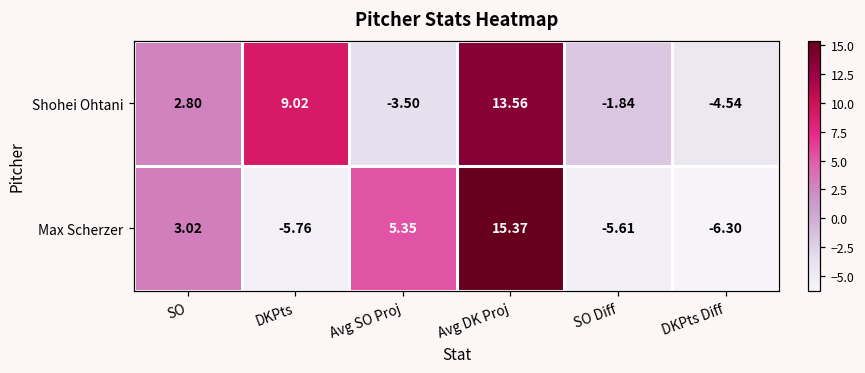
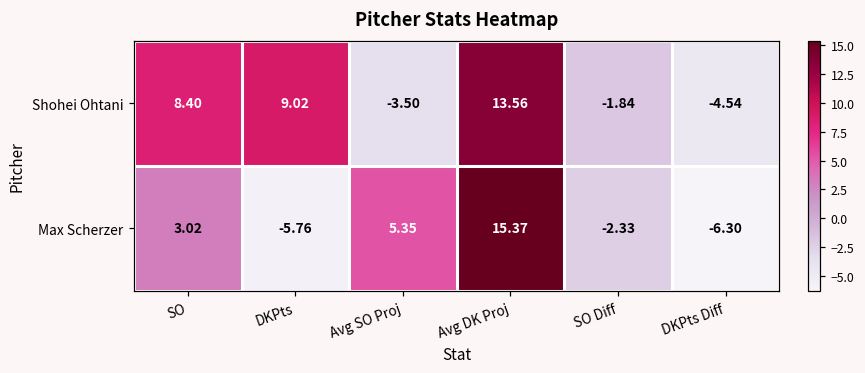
Shohei Ohtani, SO: 2.80 -> 8.40
Max Scherzer, SO Diff: -5.61 -> -2.33
